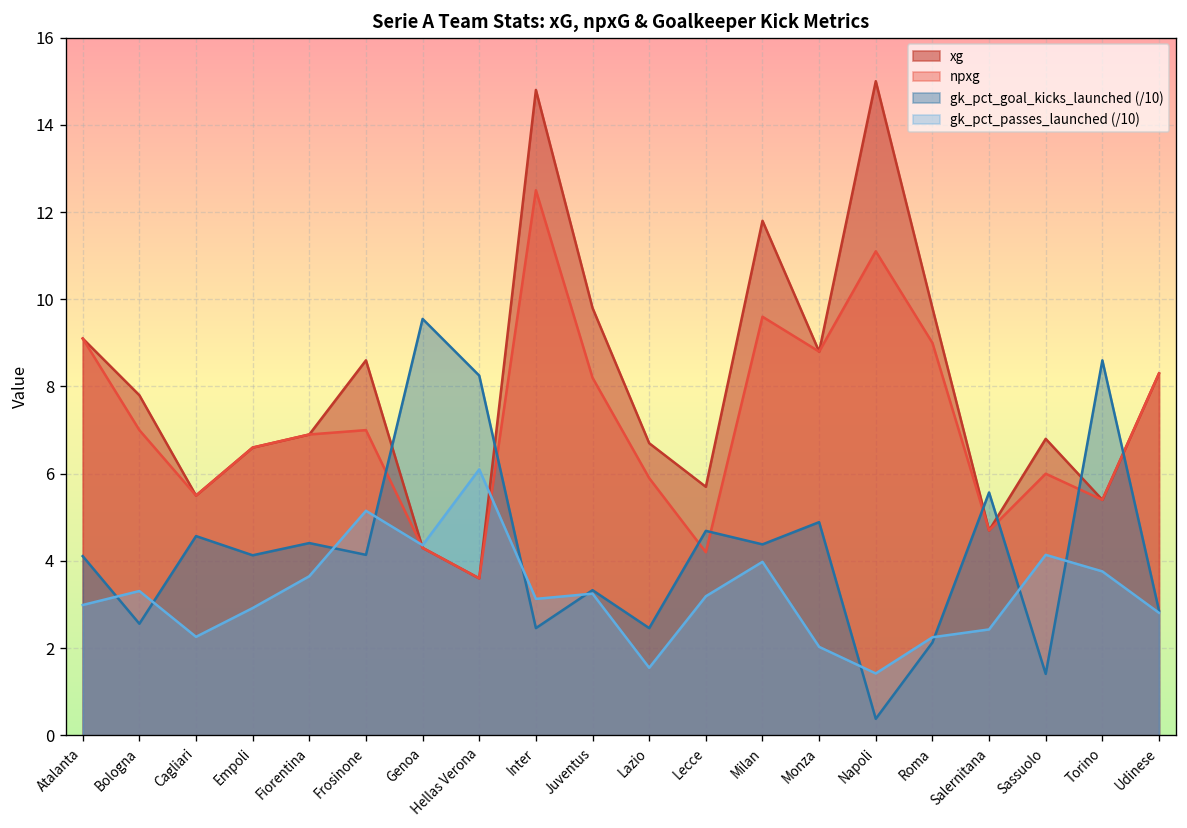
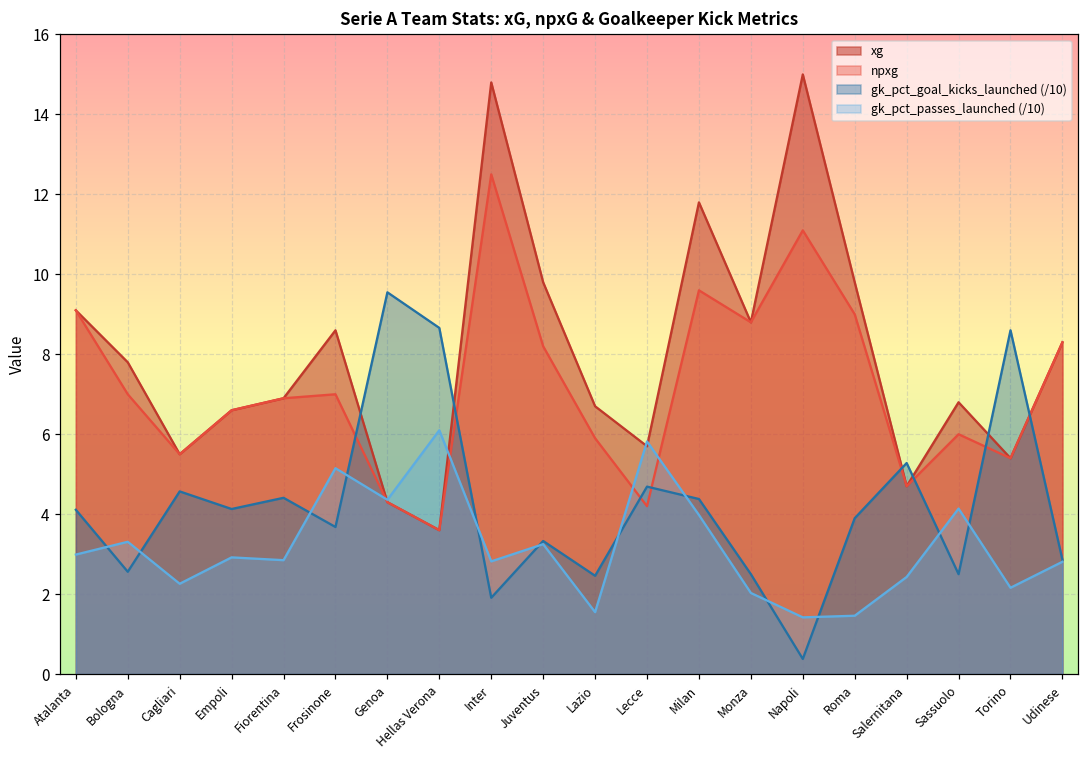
gk_pct_passes_launched (/10), Fiorentina: 3.7 -> 2.9
gk_pct_goal_kicks_launched (/10), Frosinone: 4.1 -> 3.7
gk_pct_goal_kicks_launched (/10), Hellas Verona: 8.3 -> 8.7
gk_pct_goal_kicks_launched (/10), Inter: 2.5 -> 1.9
gk_pct_passes_launched (/10), Inter: 3.1 -> 2.8
gk_pct_passes_launched (/10), Lecce: 3.2 -> 5.8
gk_pct_goal_kicks_launched (/10), Monza: 4.9 -> 2.5
gk_pct_goal_kicks_launched (/10), Roma: 2.1 -> 3.9
gk_pct_passes_launched (/10), Roma: 2.3 -> 1.5
gk_pct_goal_kicks_launched (/10), Salernitana: 5.6 -> 5.3
gk_pct_goal_kicks_launched (/10), Sassuolo: 1.4 -> 2.5
gk_pct_passes_launched (/10), Torino: 3.8 -> 2.2
